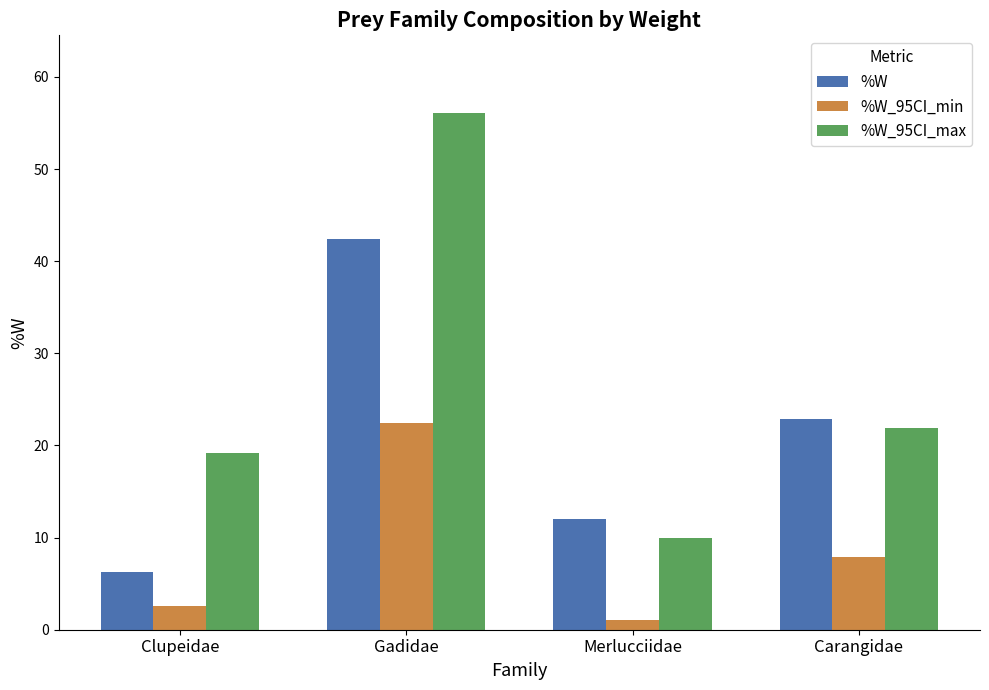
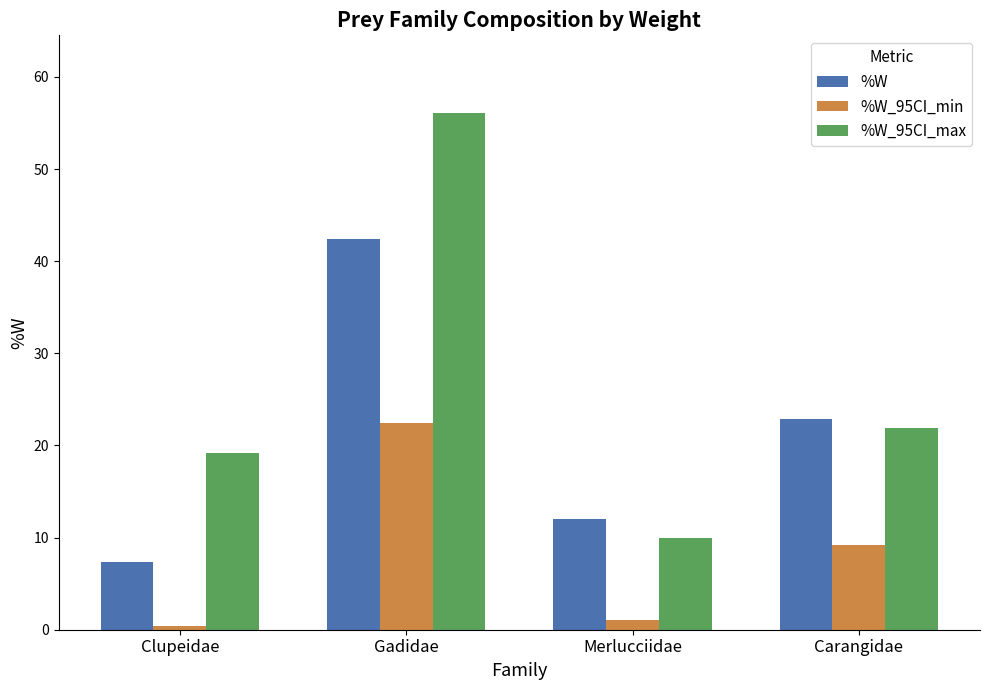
%W, Clupeidae: 6 -> 7
%W_95CI_min, Clupeidae: 3 -> 0
%W_95CI_min, Carangidae: 8 -> 9
